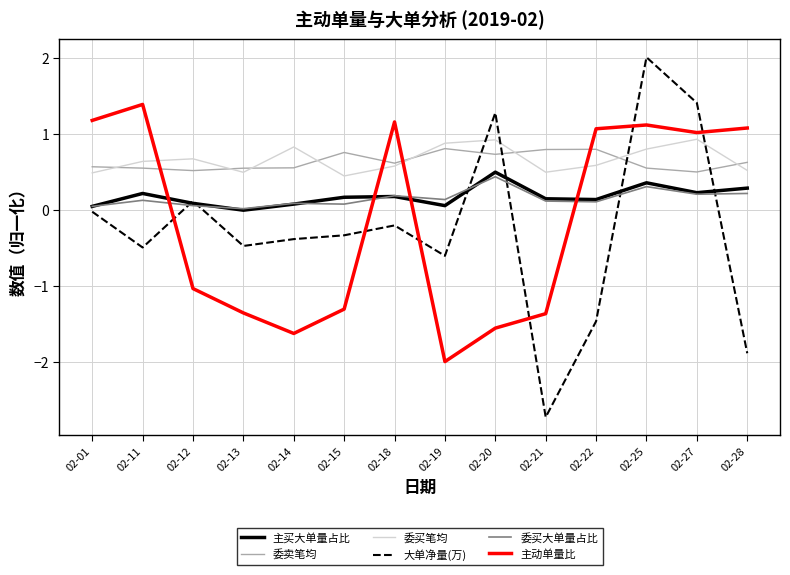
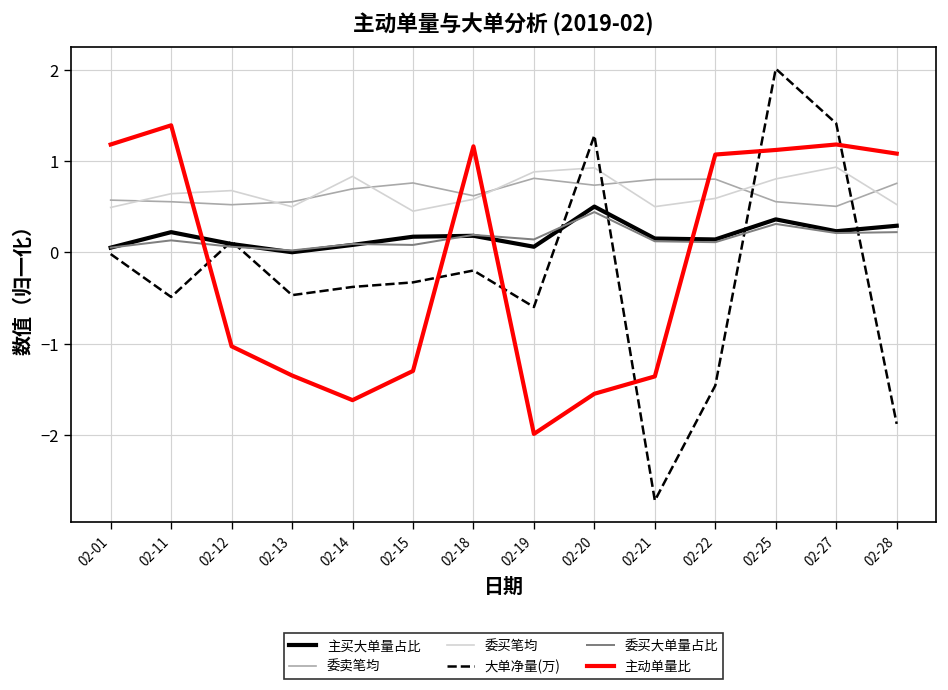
委卖笔均, 02-14: 0.6 -> 0.7
主动单量比, 02-27: 1.0 -> 1.2
委卖笔均, 02-28: 0.6 -> 0.8
